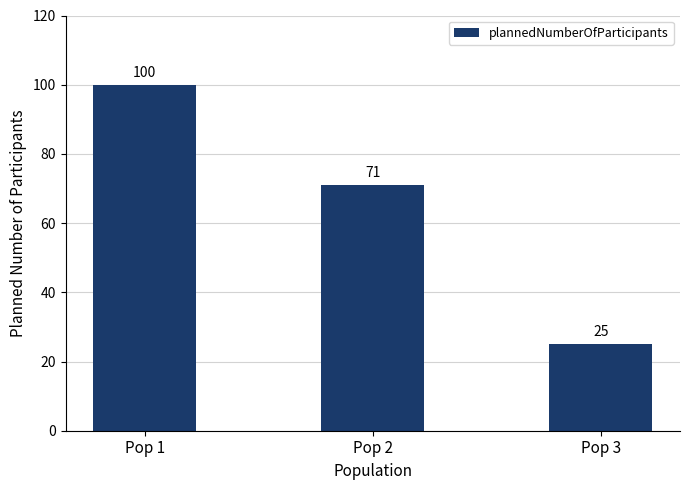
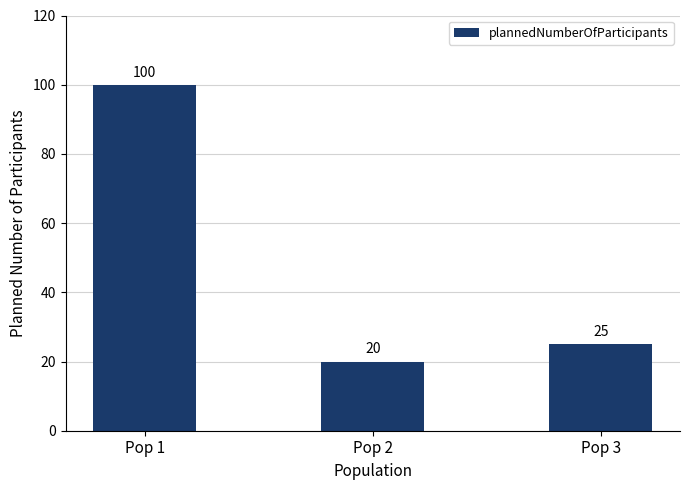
Pop 2: 71 -> 20
